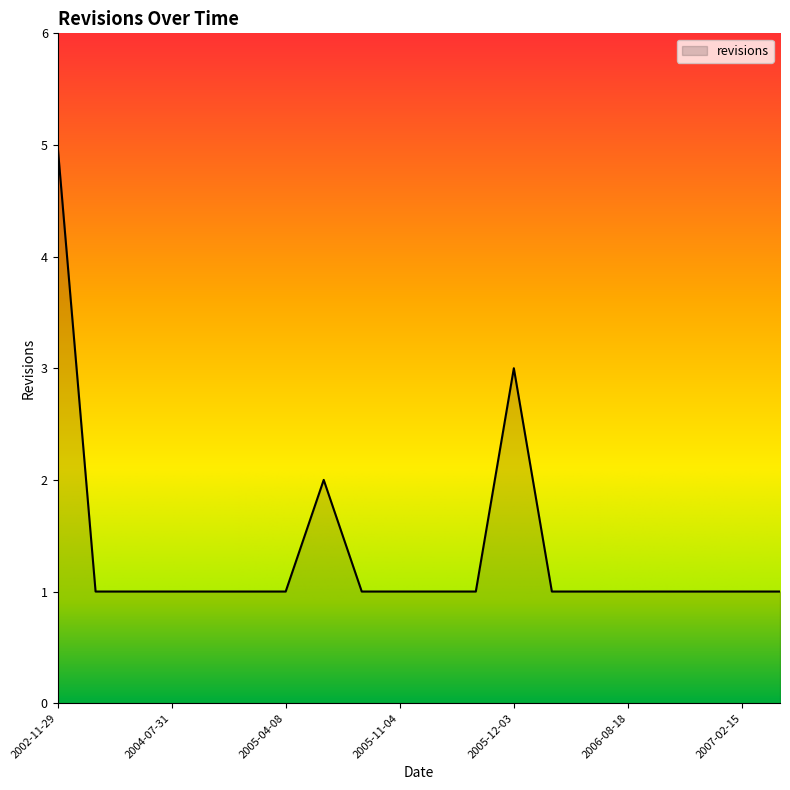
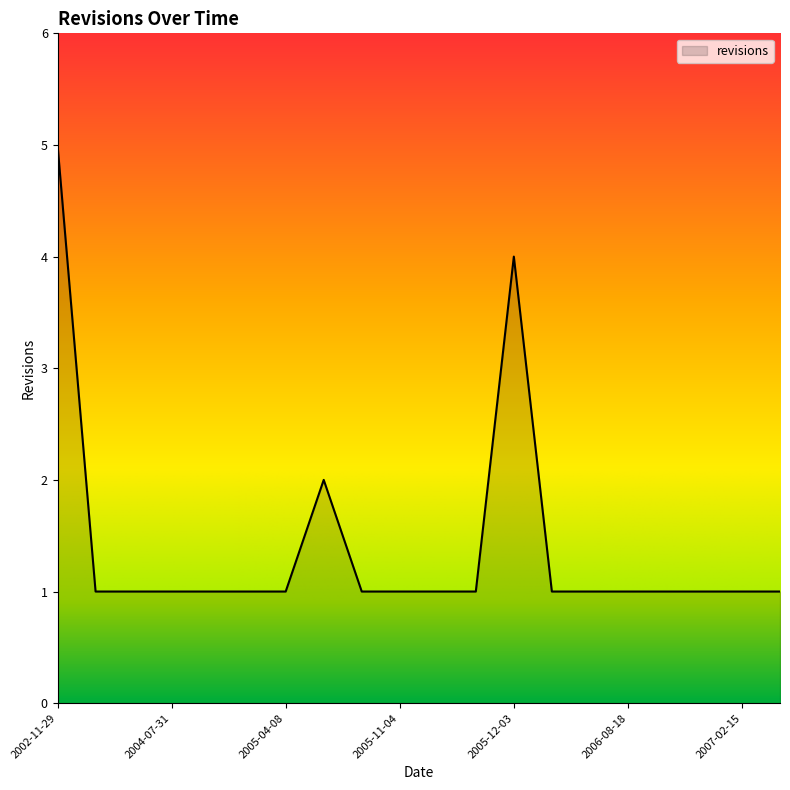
2005-12-03: 3 -> 4
